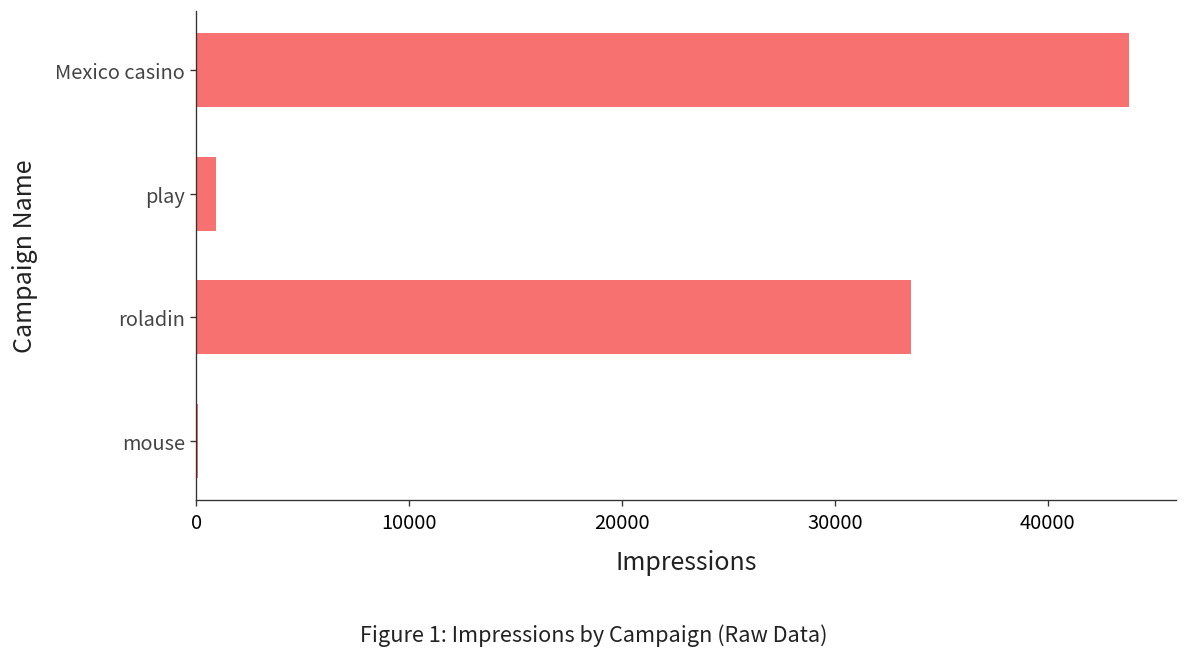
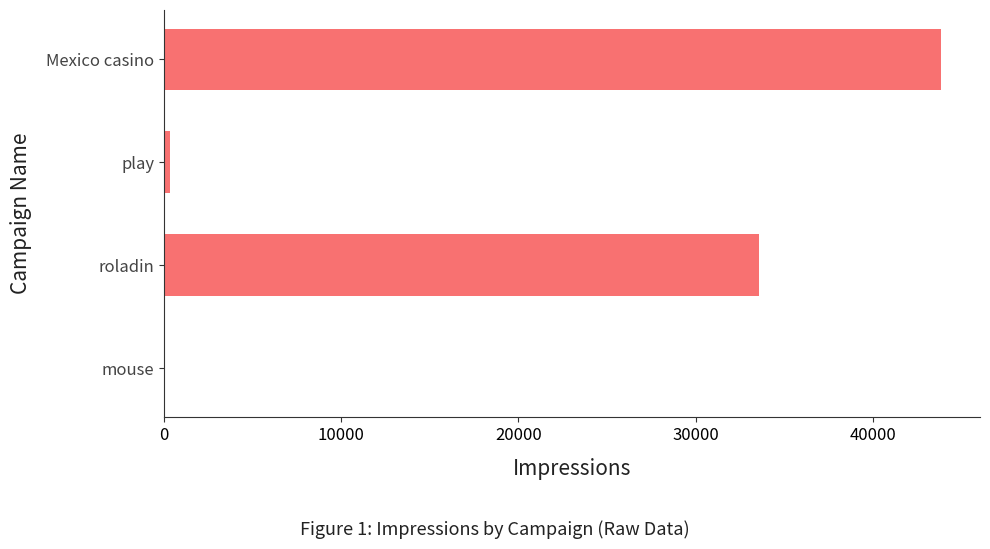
play: 900 -> 400
